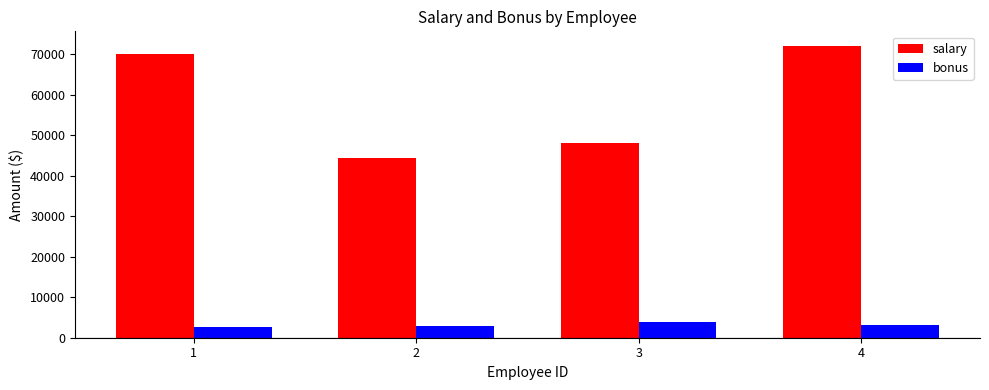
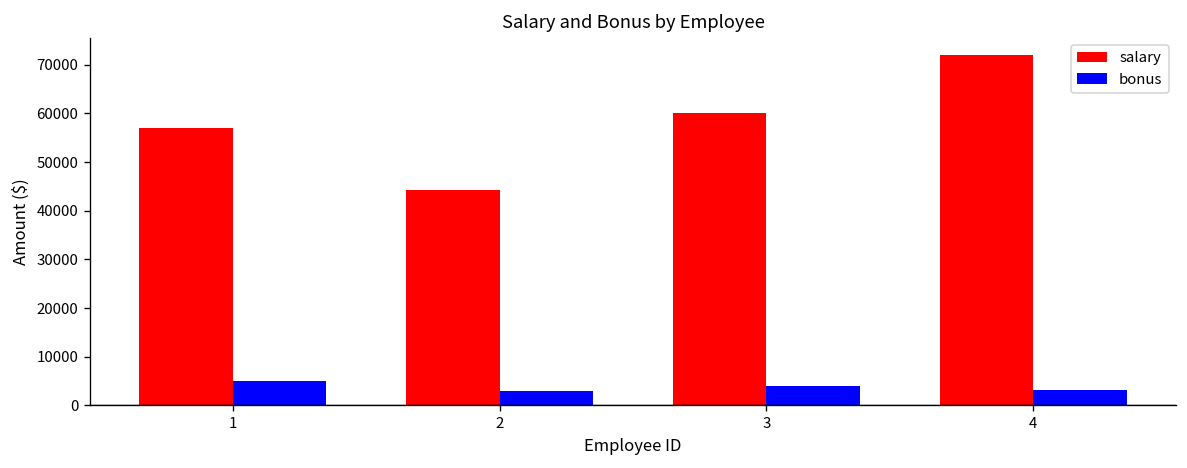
salary, 1: 70000 -> 57000
bonus, 1: 3000 -> 5000
salary, 3: 48000 -> 60000
